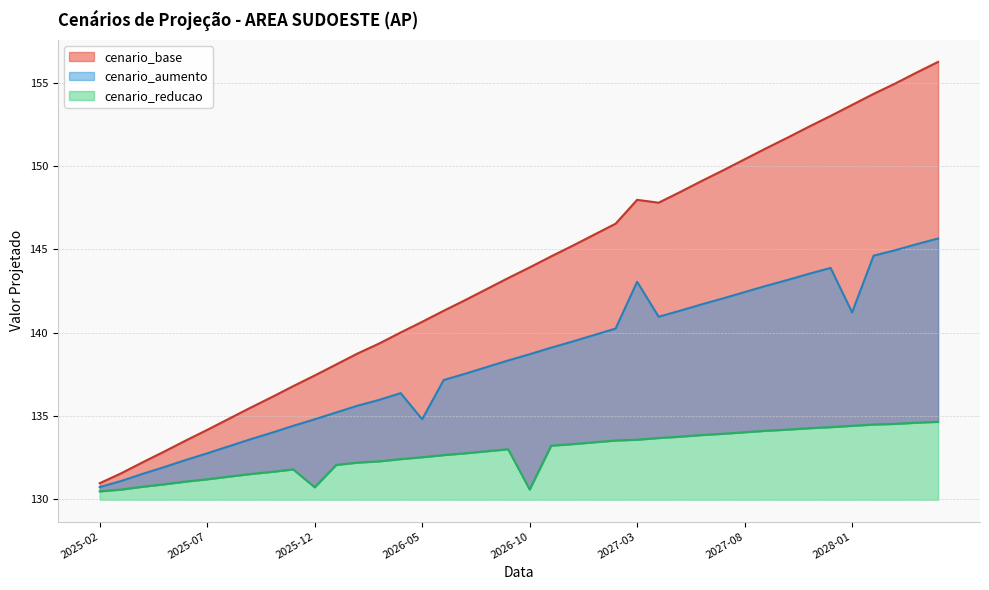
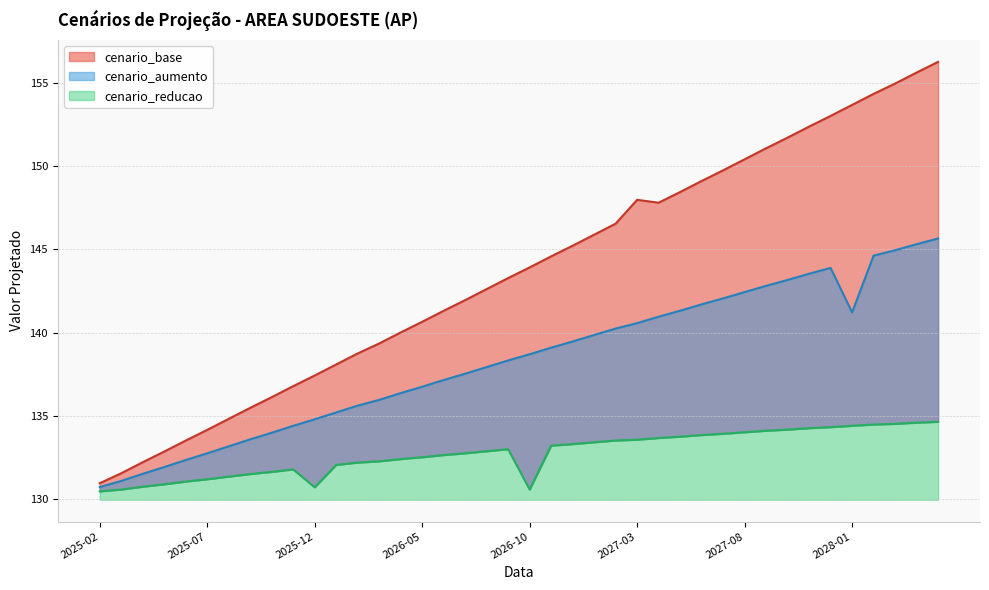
cenario_aumento, 2026-05: 134.8 -> 136.8
cenario_aumento, 2027-03: 143.1 -> 140.6
